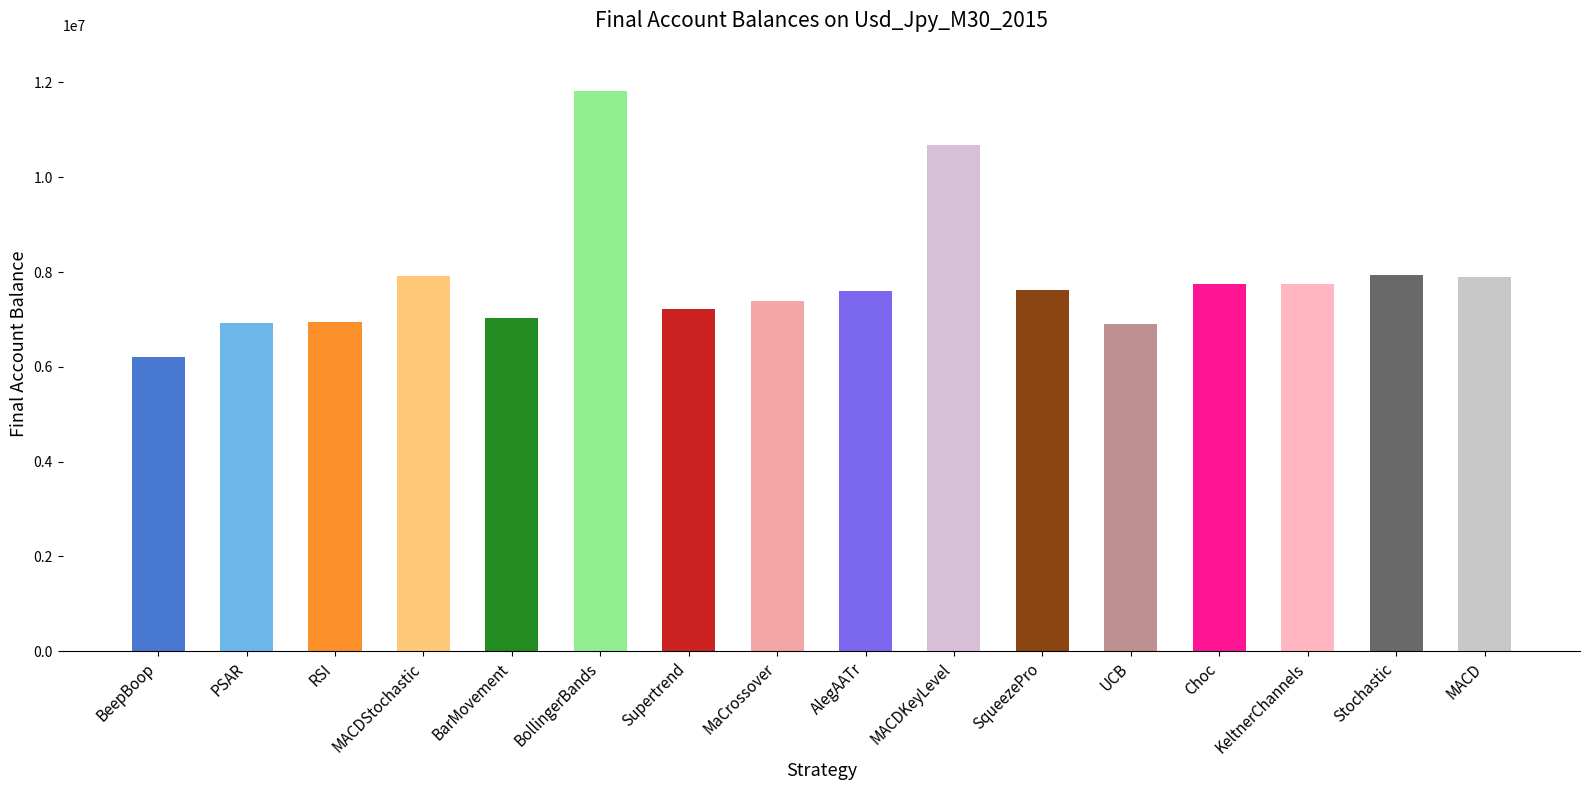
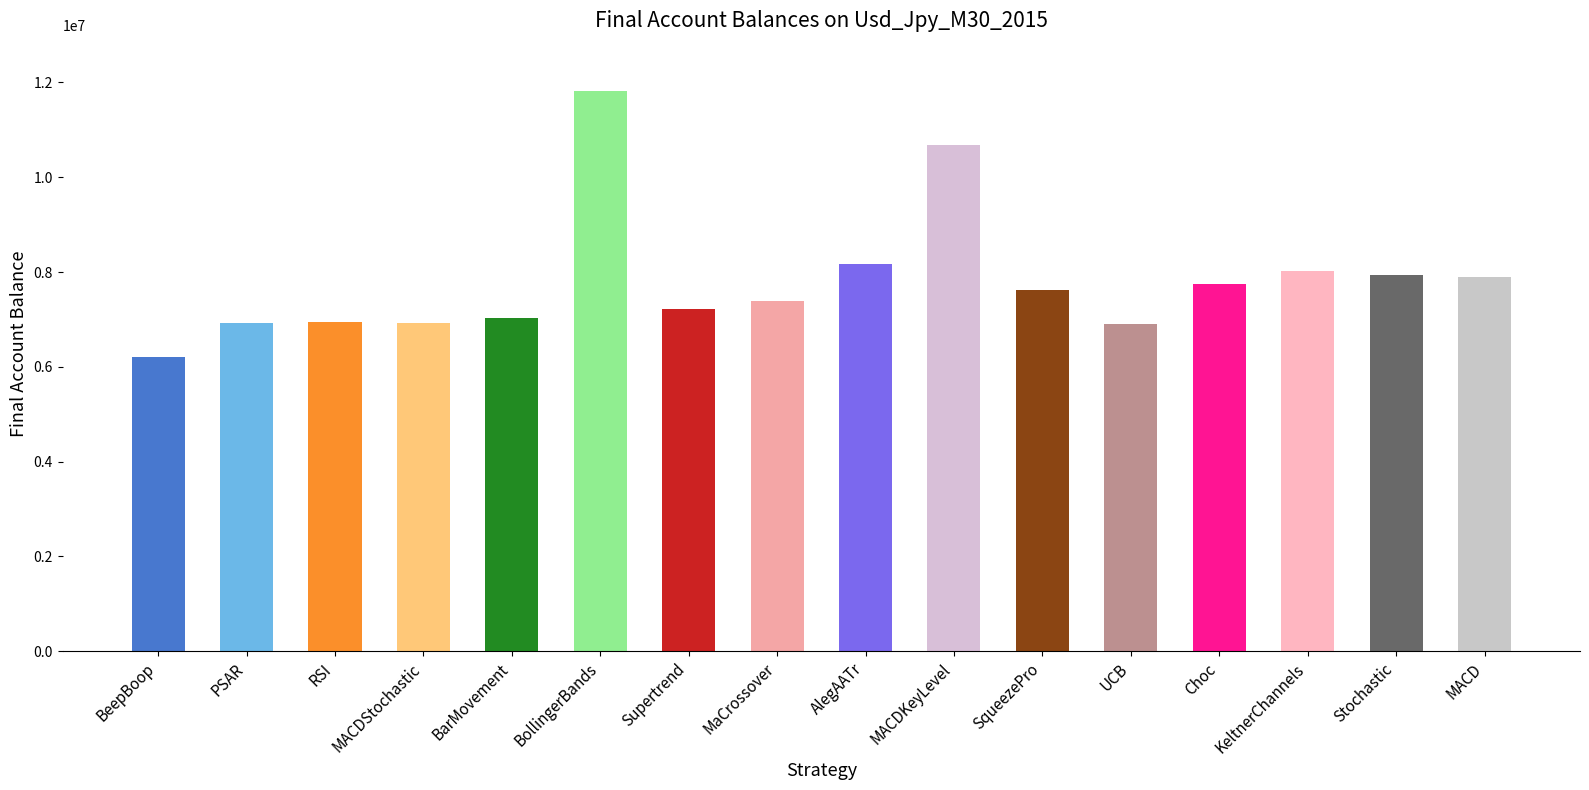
MACDStochastic: 7900000 -> 6900000
AlegAATr: 7600000 -> 8200000
KeltnerChannels: 7700000 -> 8000000
